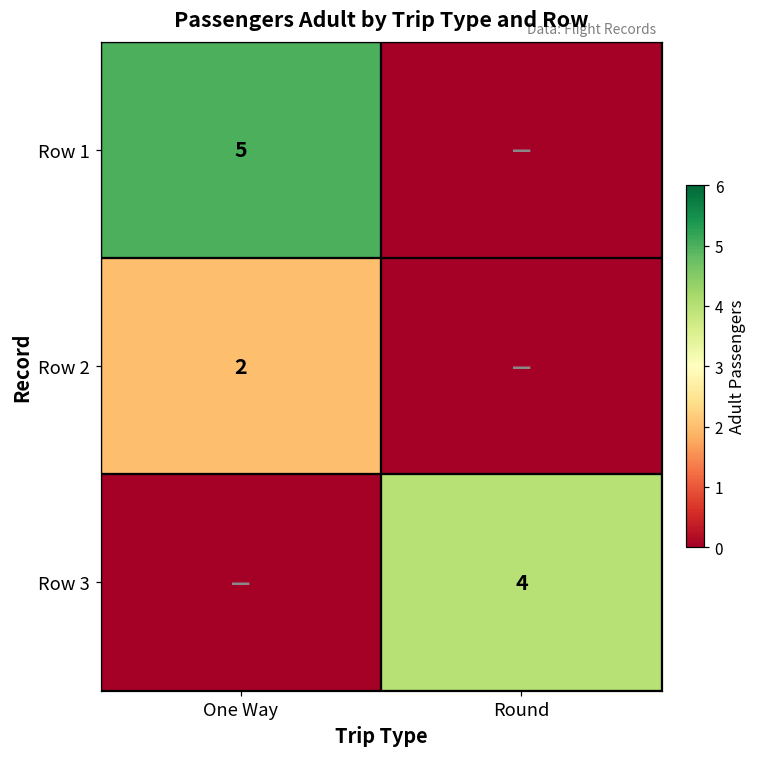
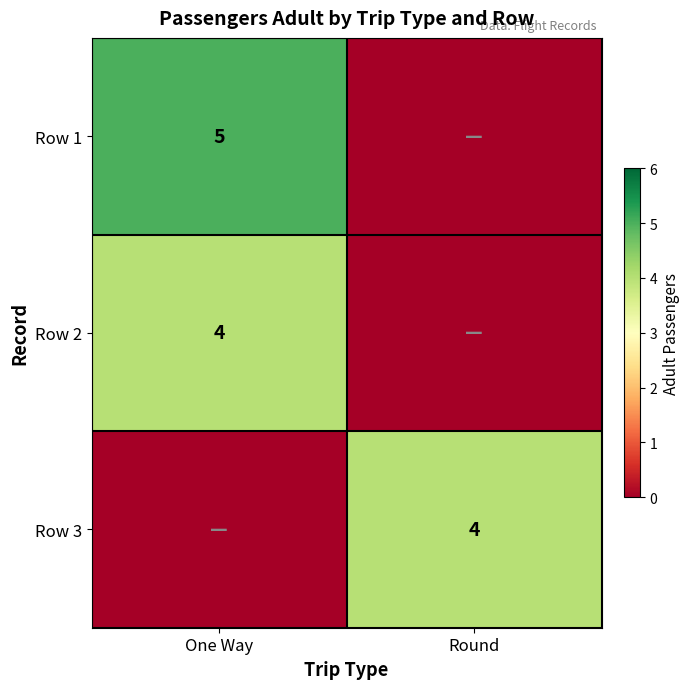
Row 2, One Way: 2 -> 4
